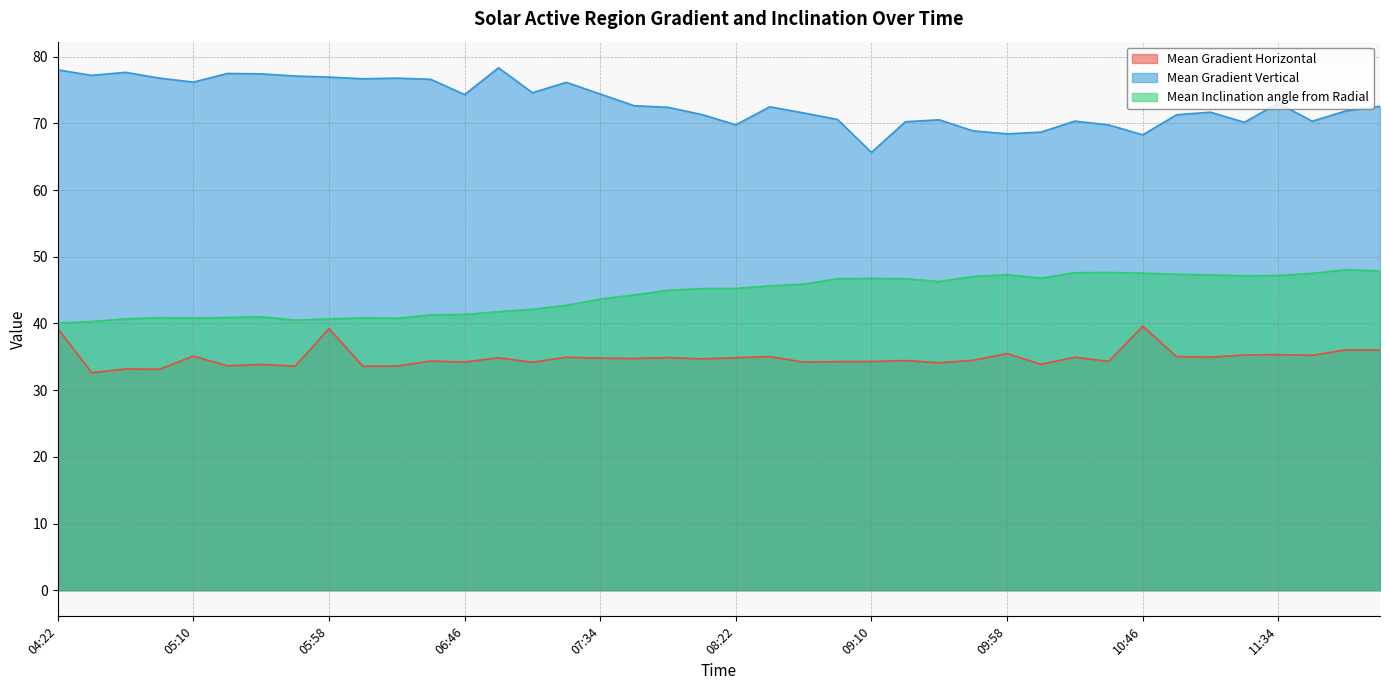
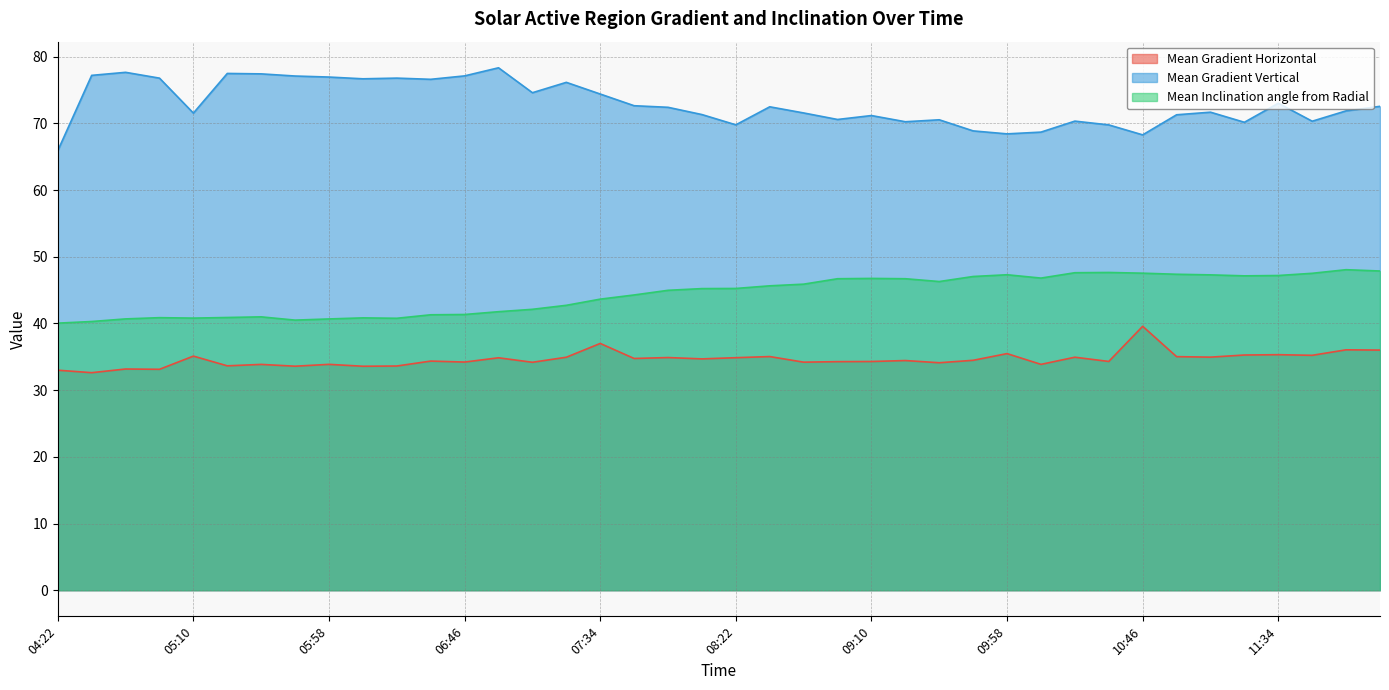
Mean Gradient Horizontal, 04:22: 39 -> 33
Mean Gradient Vertical, 04:22: 78 -> 66
Mean Gradient Vertical, 05:10: 76 -> 72
Mean Gradient Horizontal, 05:58: 39 -> 34
Mean Gradient Vertical, 06:46: 74 -> 77
Mean Gradient Horizontal, 07:34: 35 -> 37
Mean Gradient Vertical, 09:10: 66 -> 71
